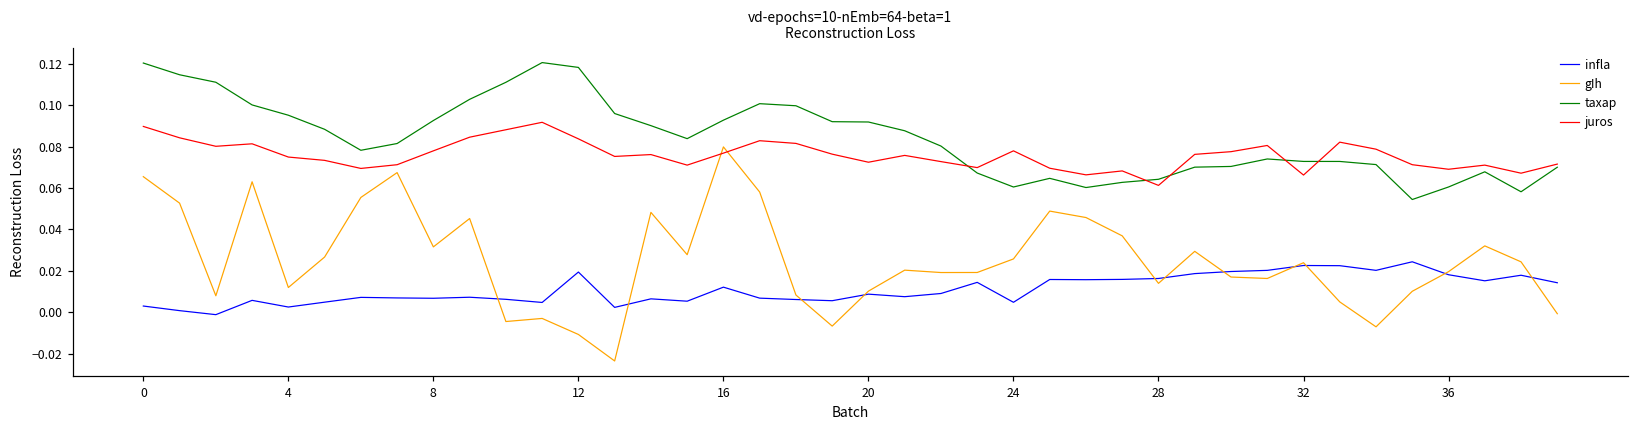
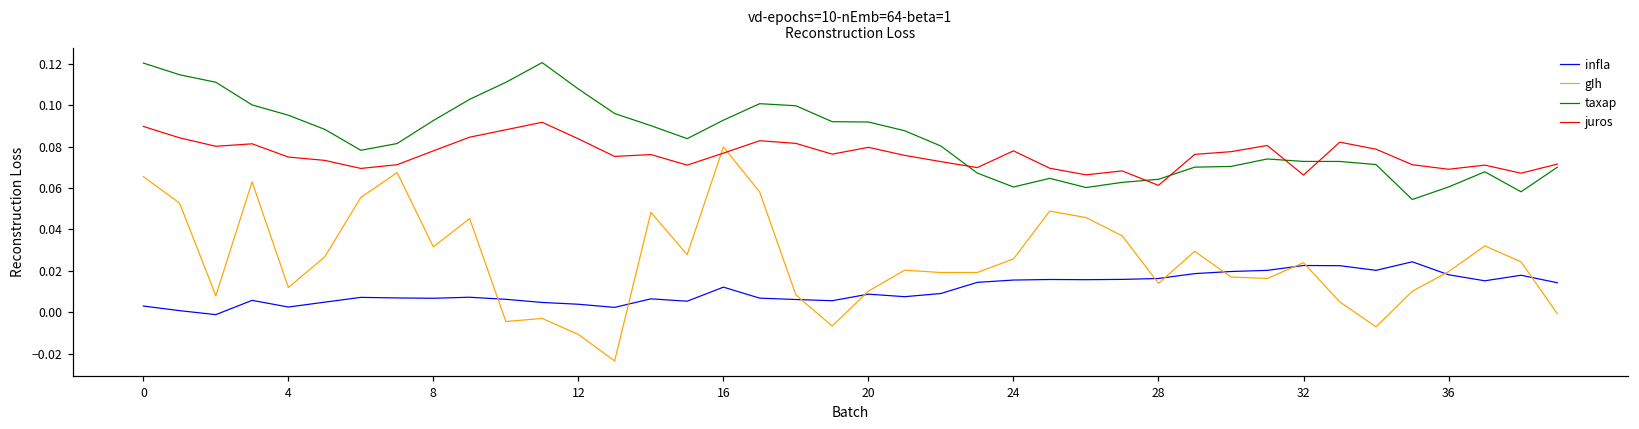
infla, 12: 0.019 -> 0.004
taxap, 12: 0.118 -> 0.108
juros, 20: 0.073 -> 0.080
infla, 24: 0.005 -> 0.016
